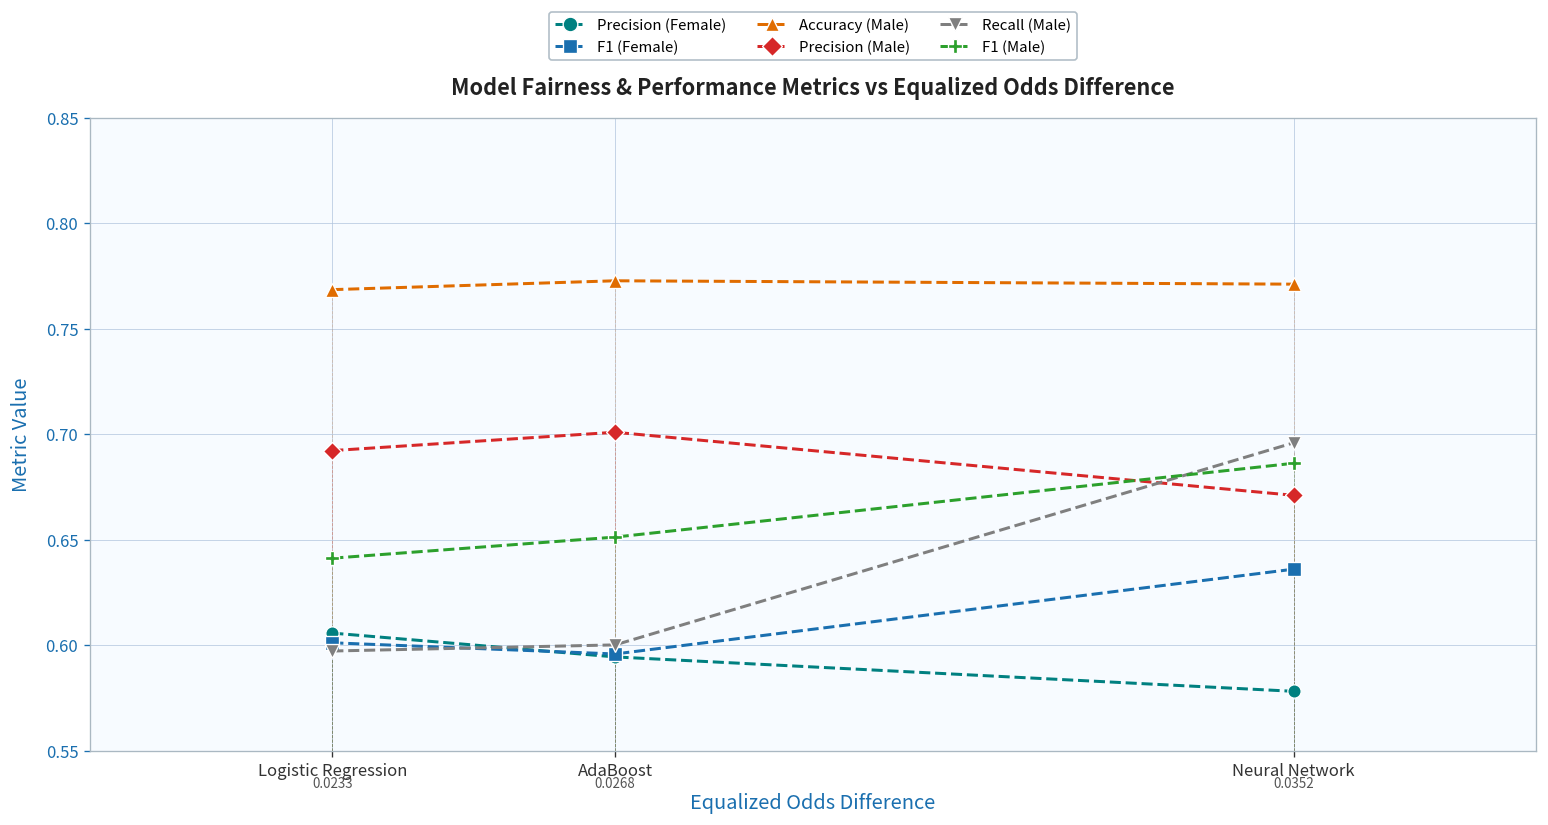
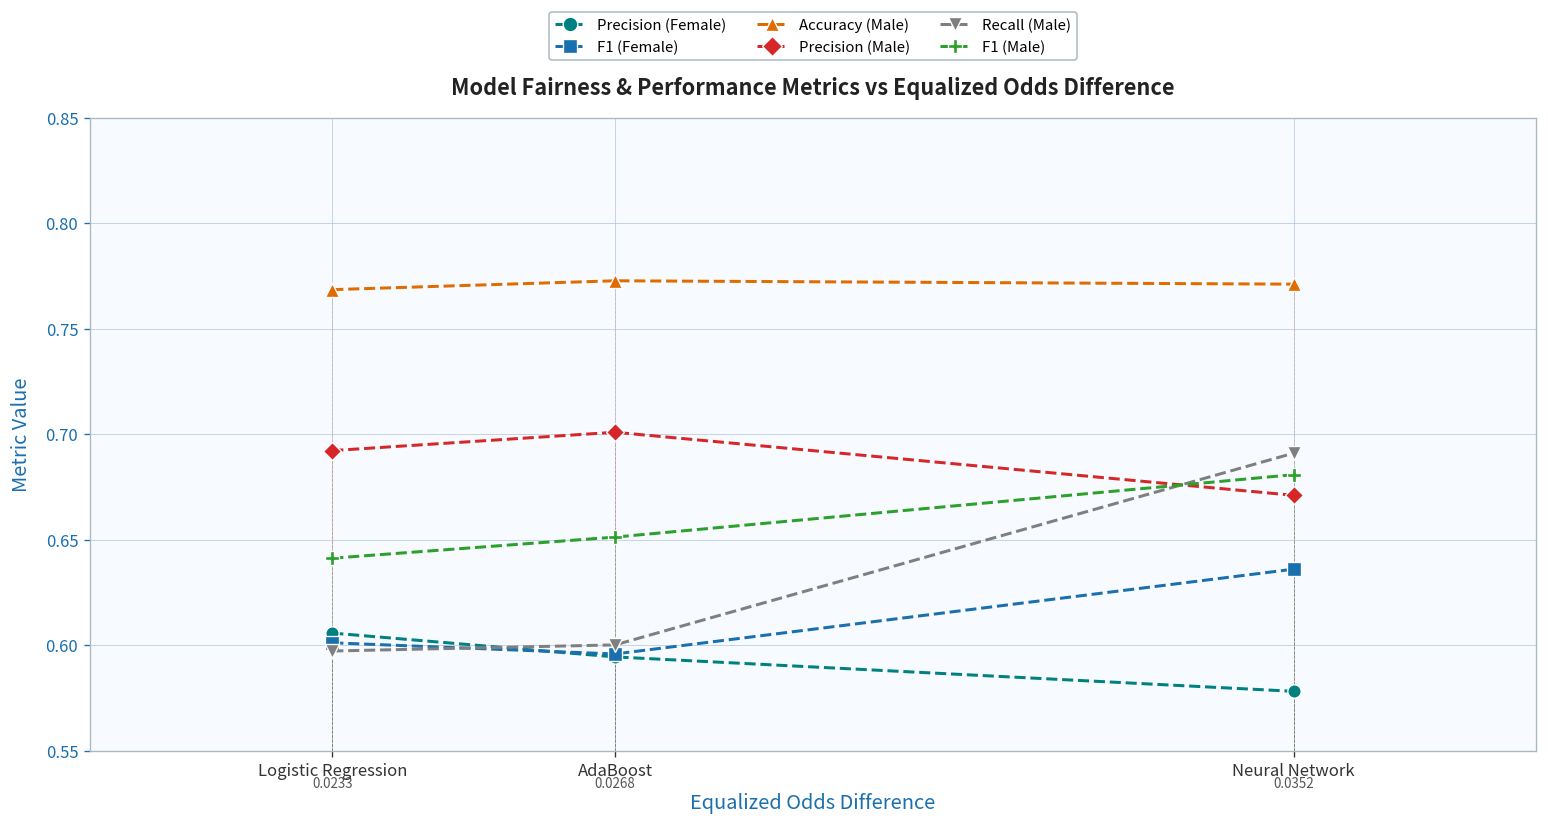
Recall (Male), Neural Network: 0.696 -> 0.691
F1 (Male), Neural Network: 0.686 -> 0.681
